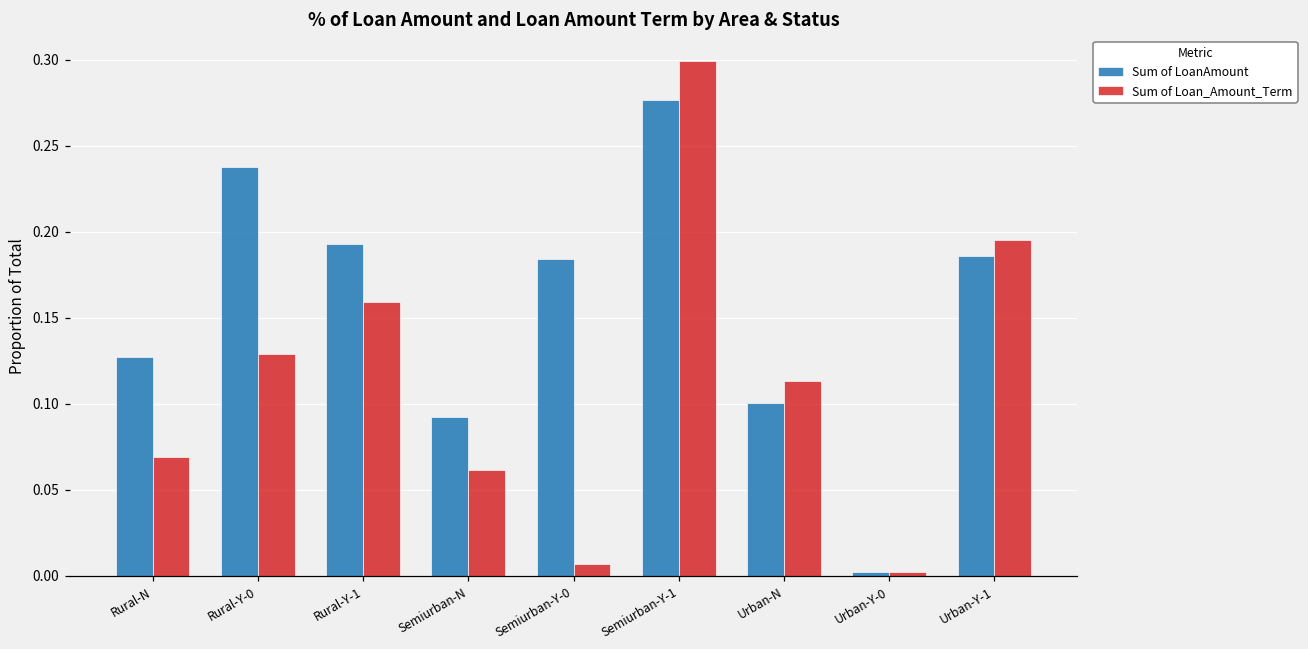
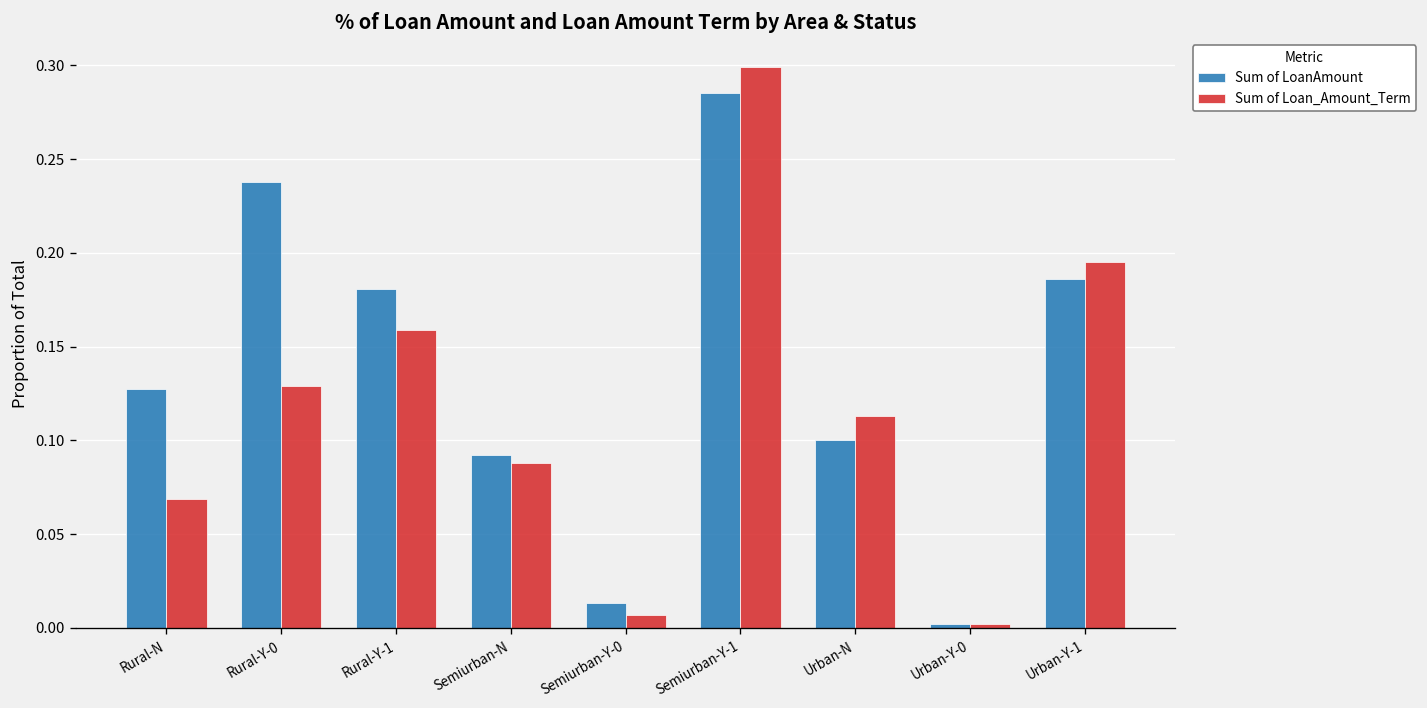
Sum of LoanAmount, Rural-Y-1: 0.193 -> 0.181
Sum of Loan_Amount_Term, Semiurban-N: 0.061 -> 0.088
Sum of LoanAmount, Semiurban-Y-0: 0.184 -> 0.014
Sum of LoanAmount, Semiurban-Y-1: 0.277 -> 0.285
